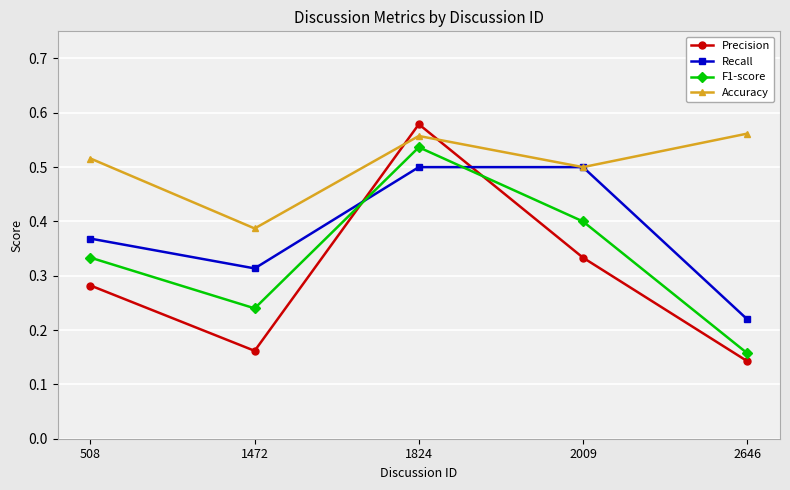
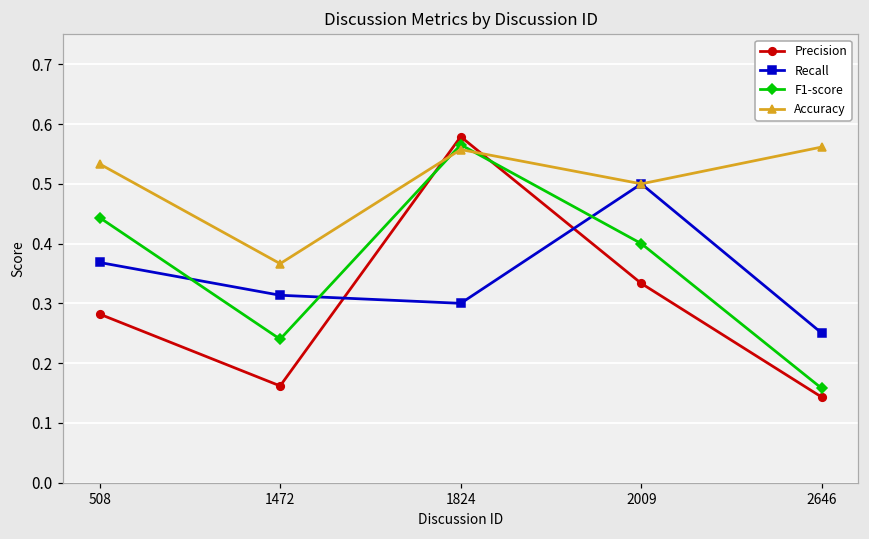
F1-score, 508: 0.33 -> 0.44
Accuracy, 508: 0.52 -> 0.53
Accuracy, 1472: 0.39 -> 0.37
Recall, 1824: 0.5 -> 0.3
F1-score, 1824: 0.54 -> 0.57
Recall, 2646: 0.22 -> 0.25
